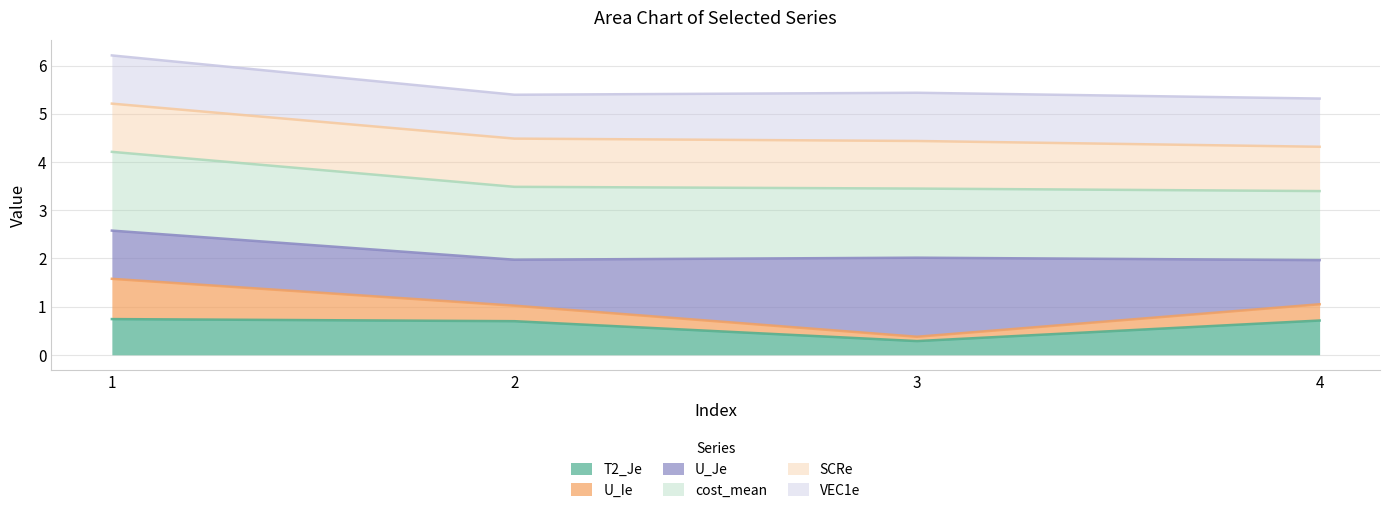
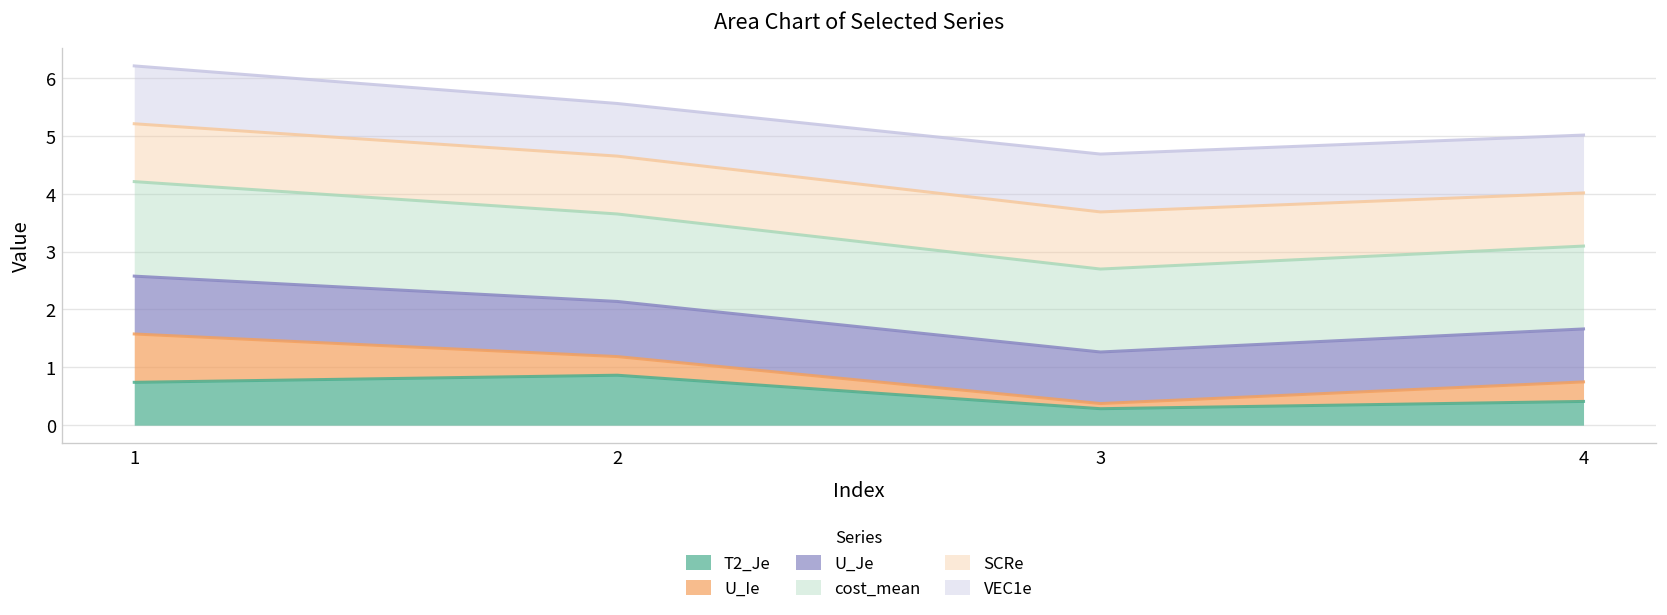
T2_Je, 2: 0.7 -> 0.9
U_Je, 3: 1.6 -> 0.9
T2_Je, 4: 0.7 -> 0.4
